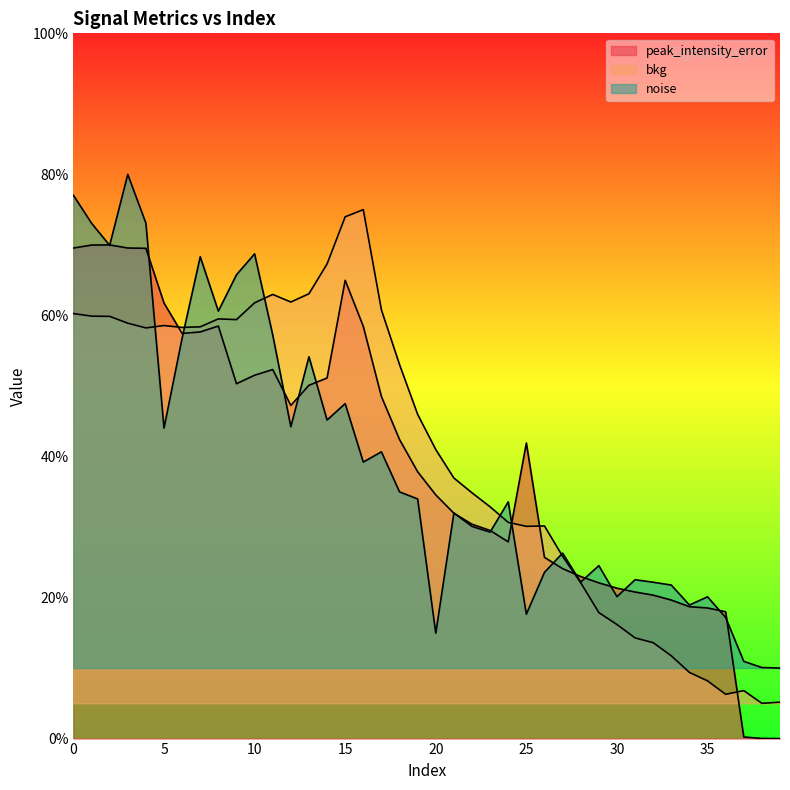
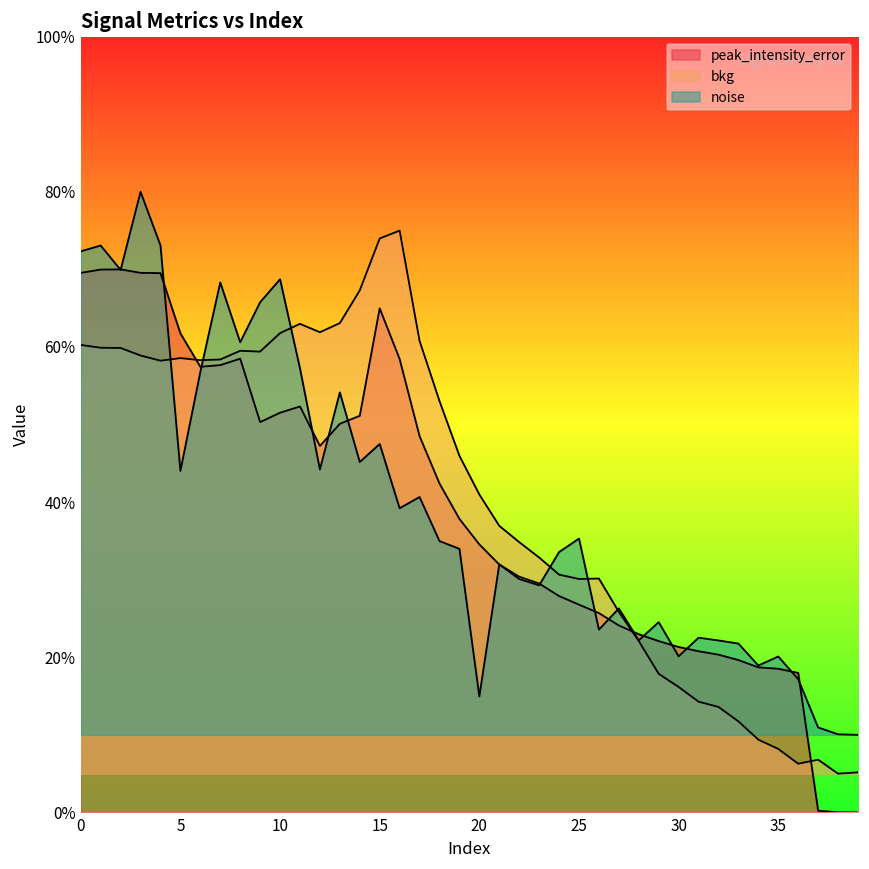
noise, 0: 77% -> 72%
peak_intensity_error, 25: 42% -> 27%
noise, 25: 18% -> 35%
